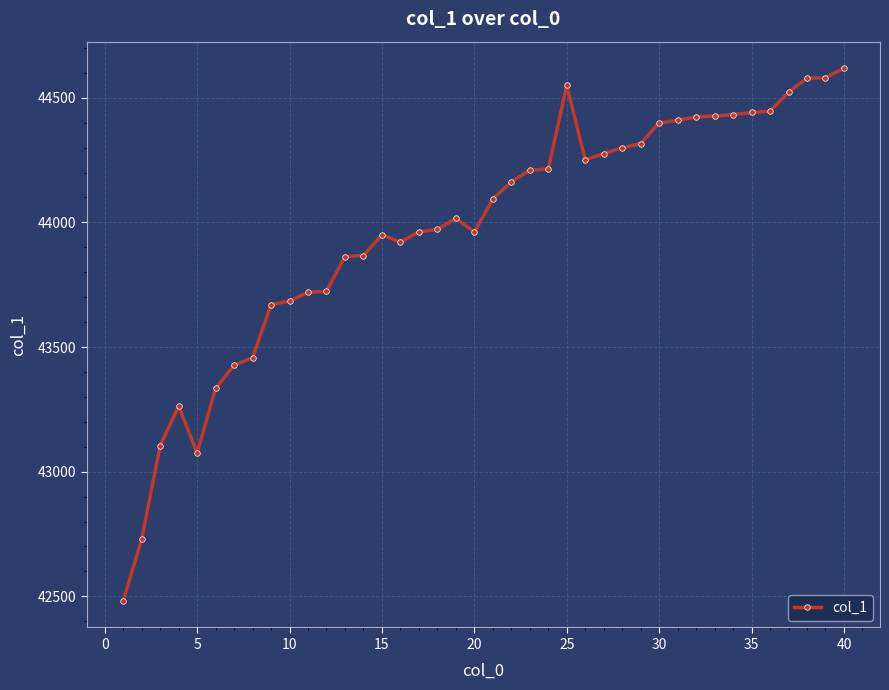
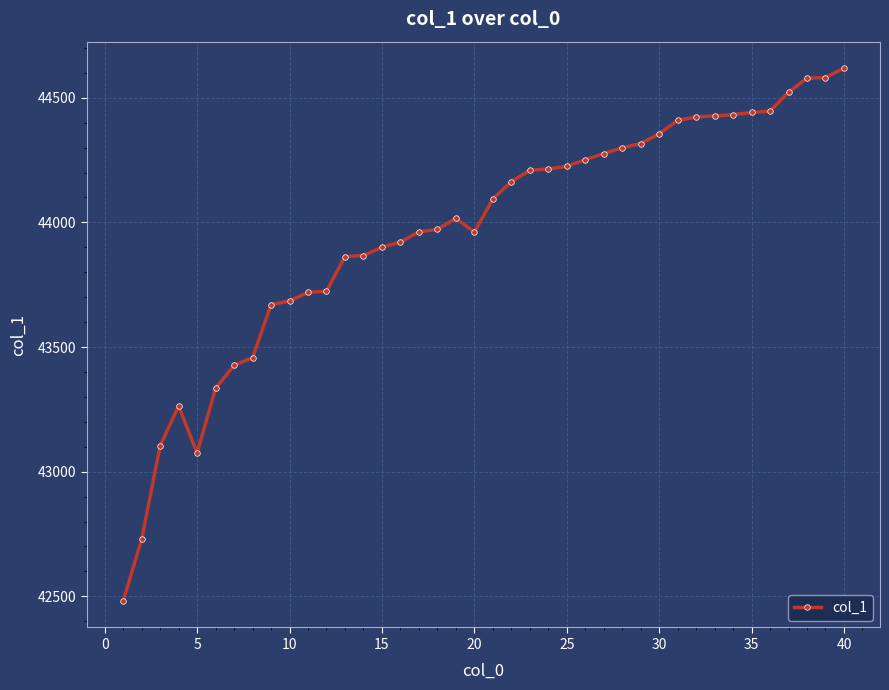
15: 43950 -> 43900
25: 44550 -> 44230
30: 44400 -> 44360
